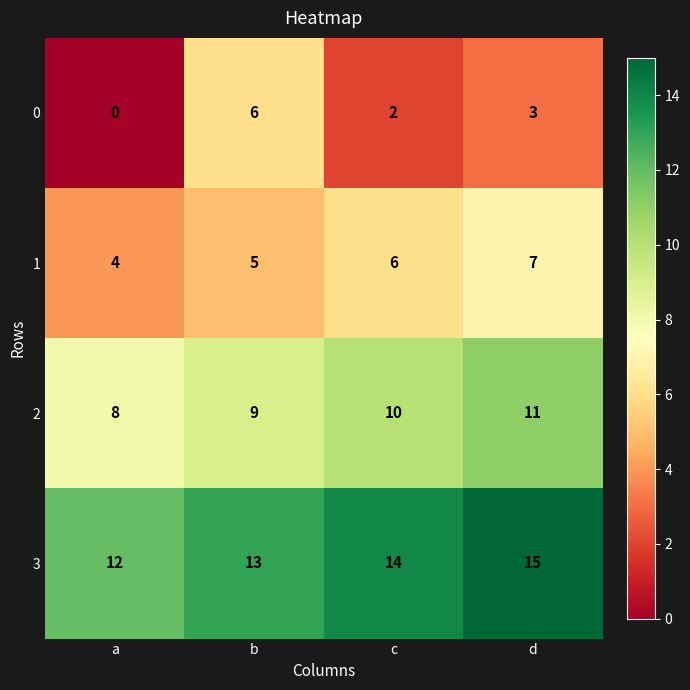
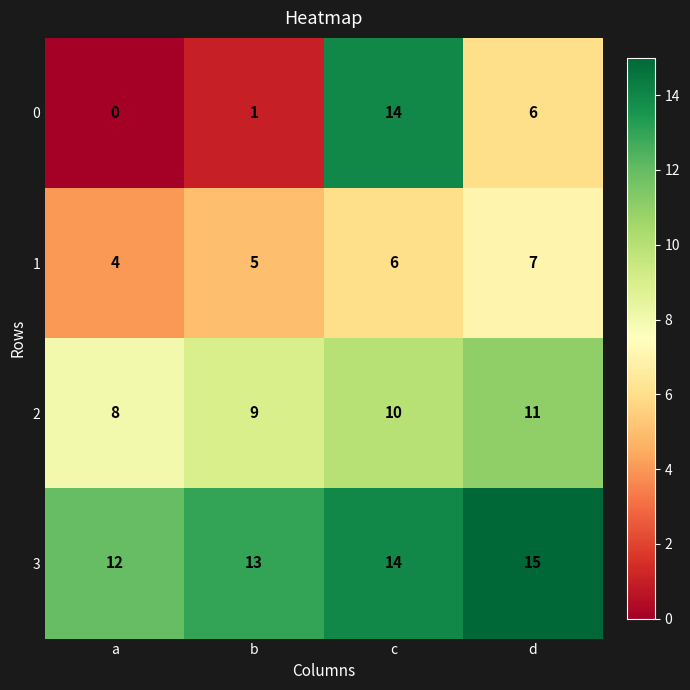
0, b: 6 -> 1
0, c: 2 -> 14
0, d: 3 -> 6
